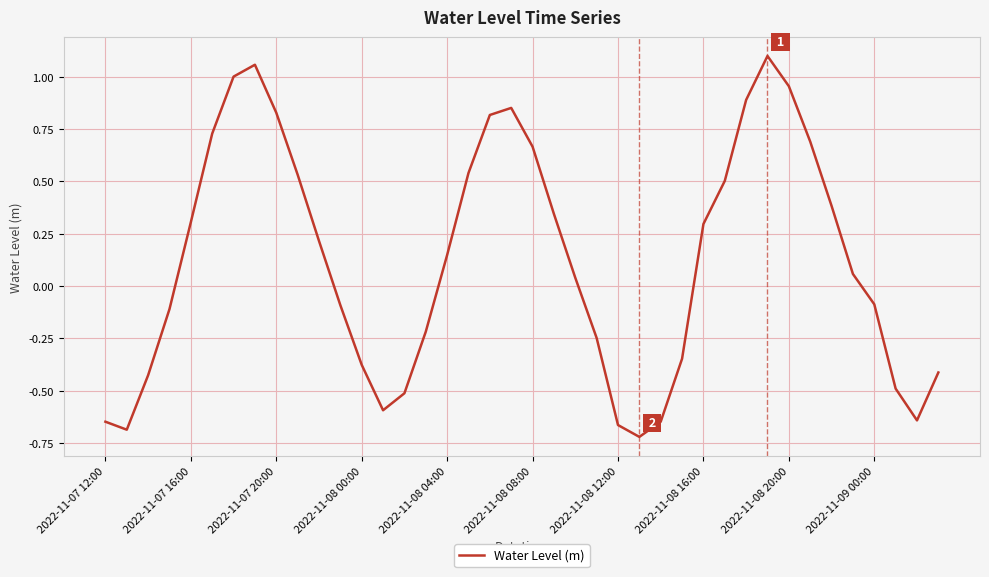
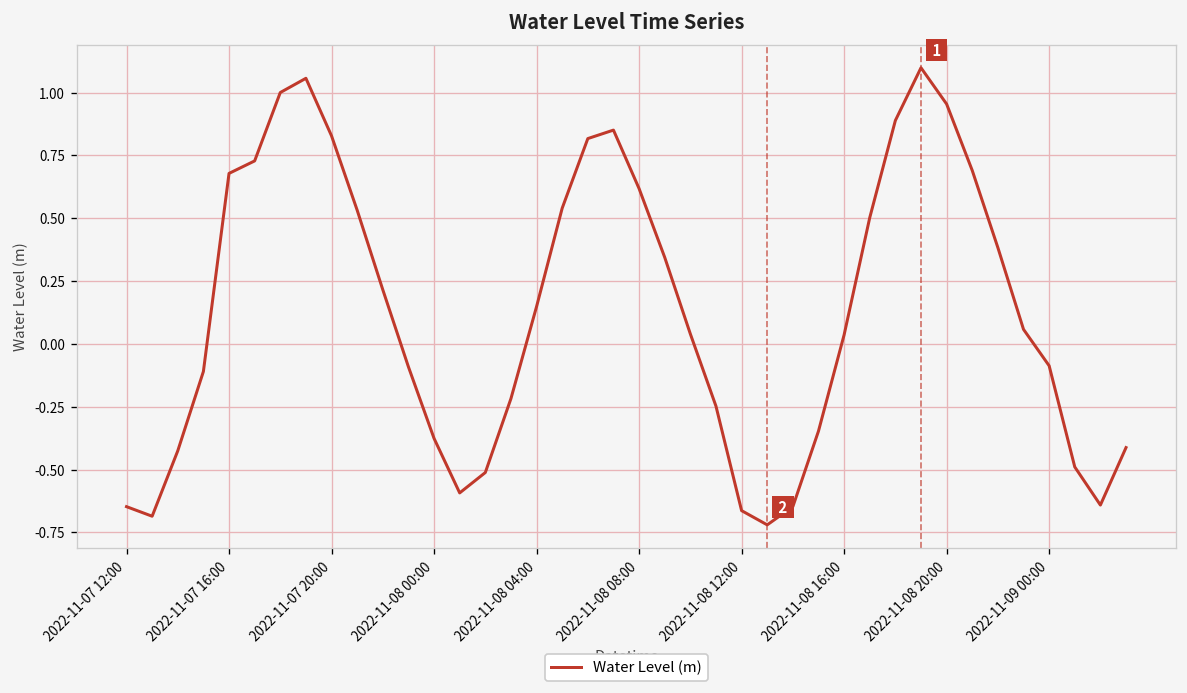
2022-11-07 16:00: 0.31 -> 0.68
2022-11-08 08:00: 0.67 -> 0.62
2022-11-08 16:00: 0.30 -> 0.04
